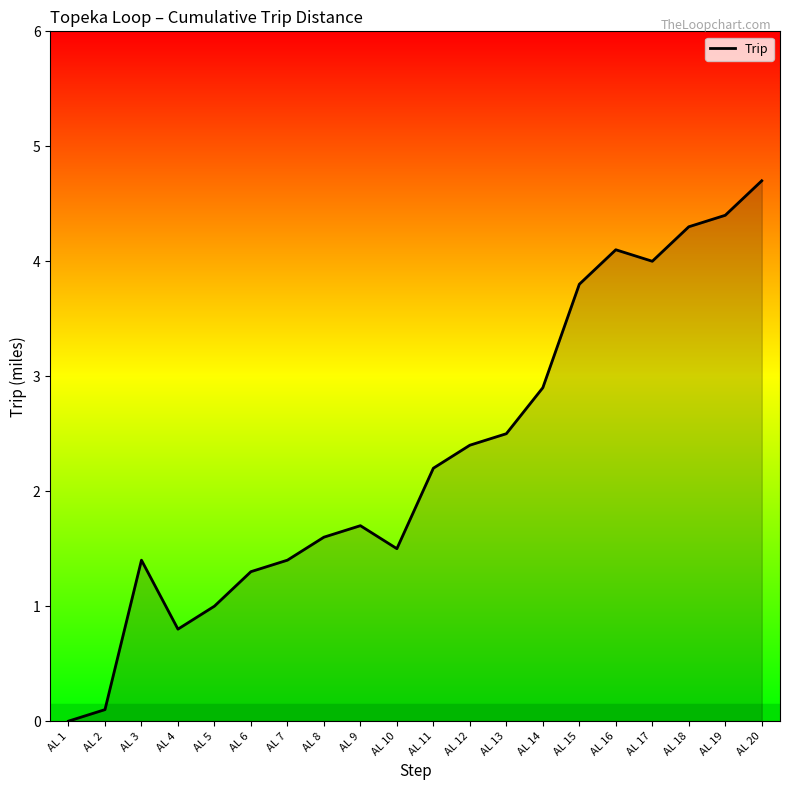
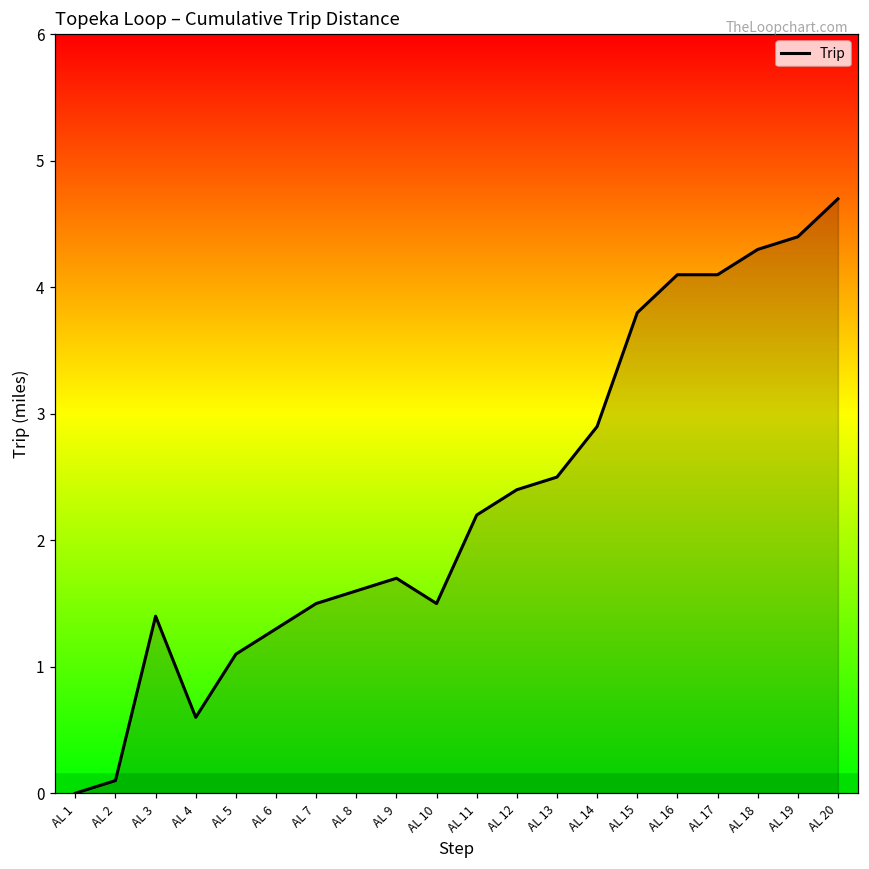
AL 4: 0.8 -> 0.6
AL 5: 1.0 -> 1.1
AL 7: 1.4 -> 1.5
AL 17: 4.0 -> 4.1
